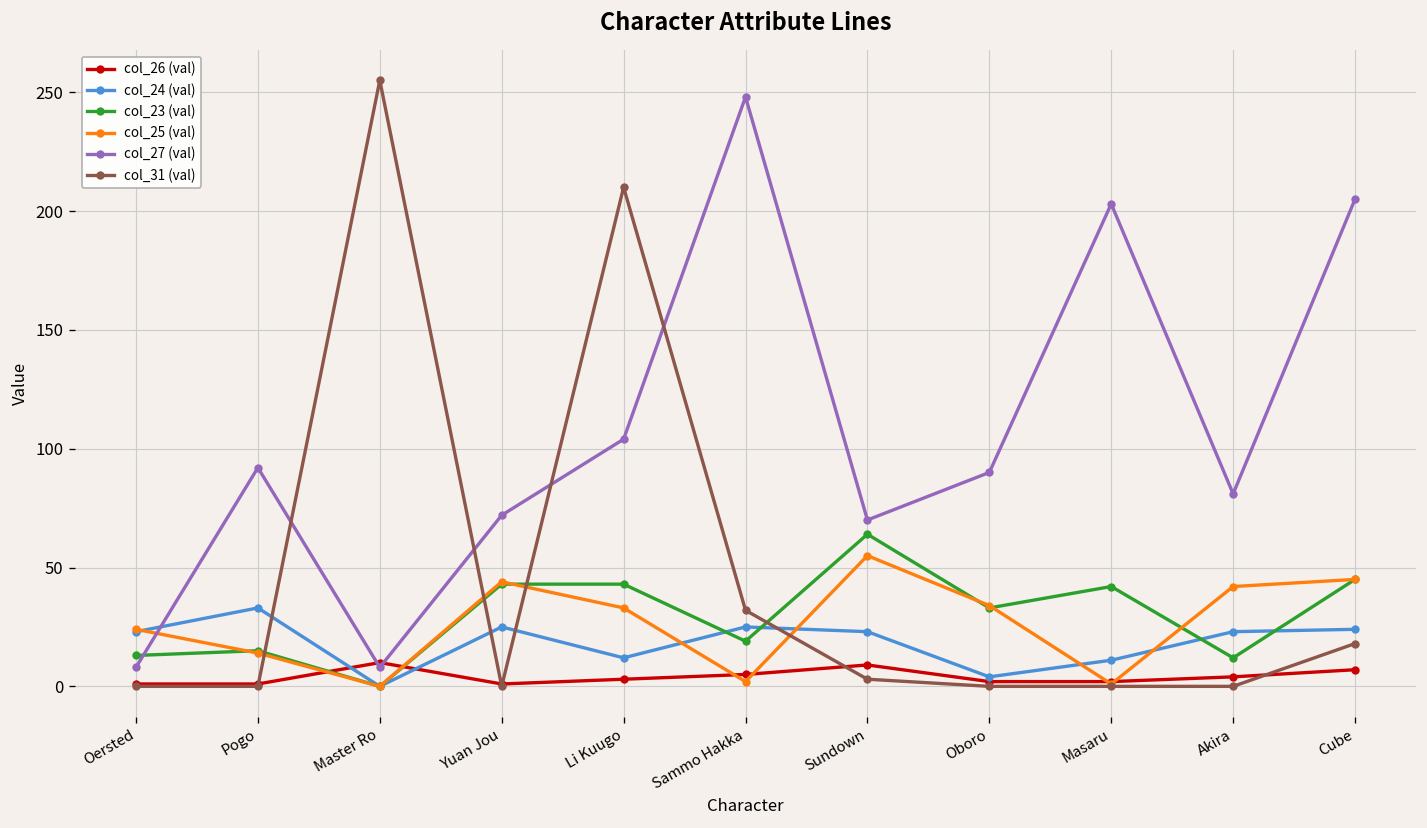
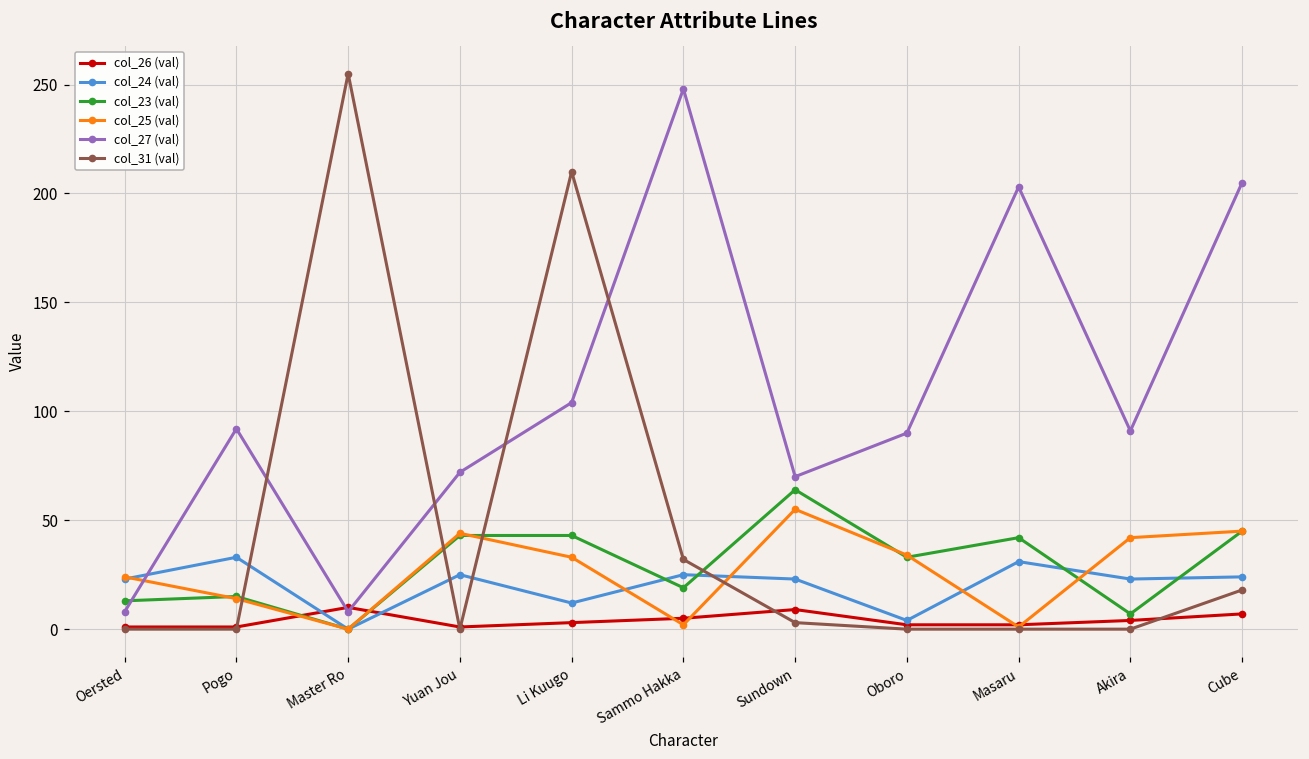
col_24 (val), Masaru: 11 -> 31
col_23 (val), Akira: 12 -> 7
col_27 (val), Akira: 81 -> 91
